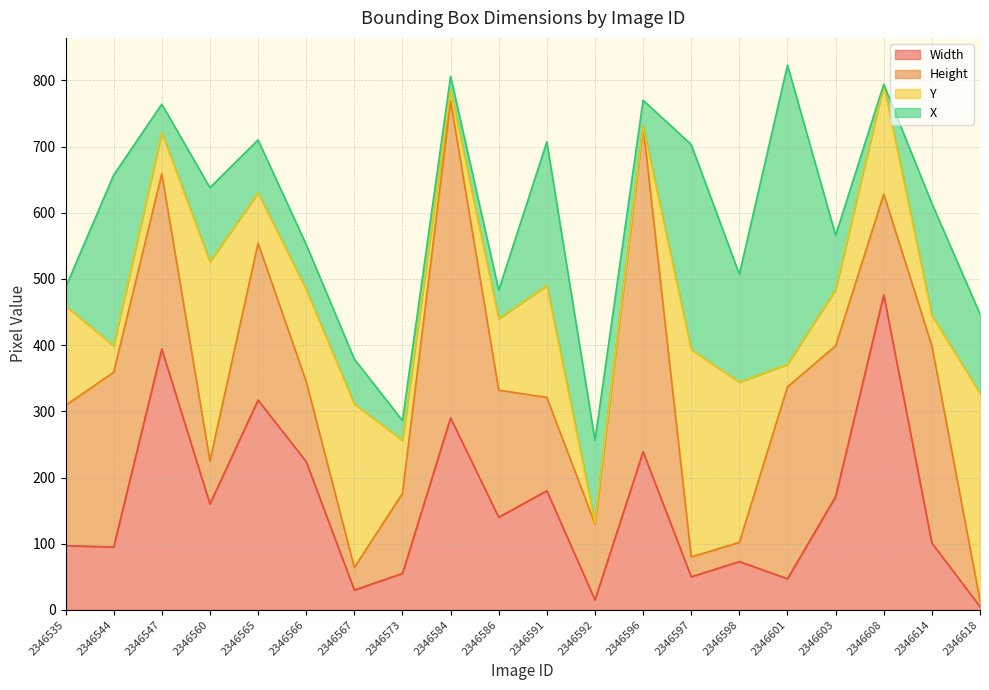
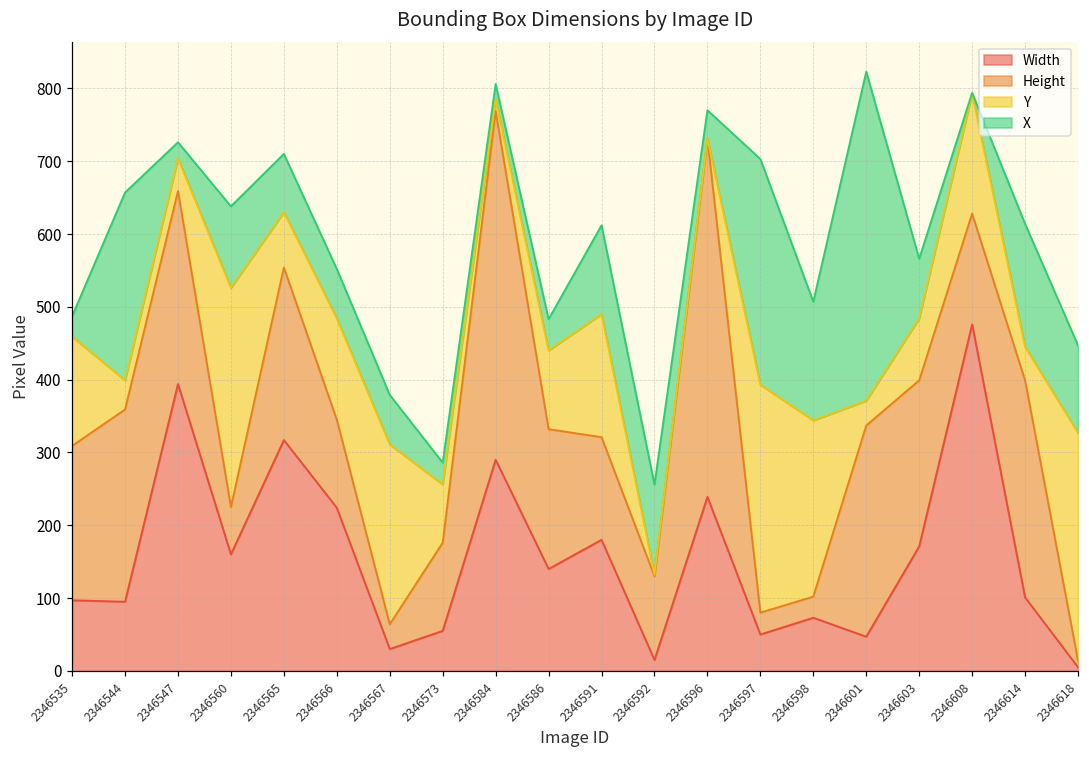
Y, 2346547: 60 -> 50
X, 2346547: 40 -> 20
X, 2346591: 220 -> 120
